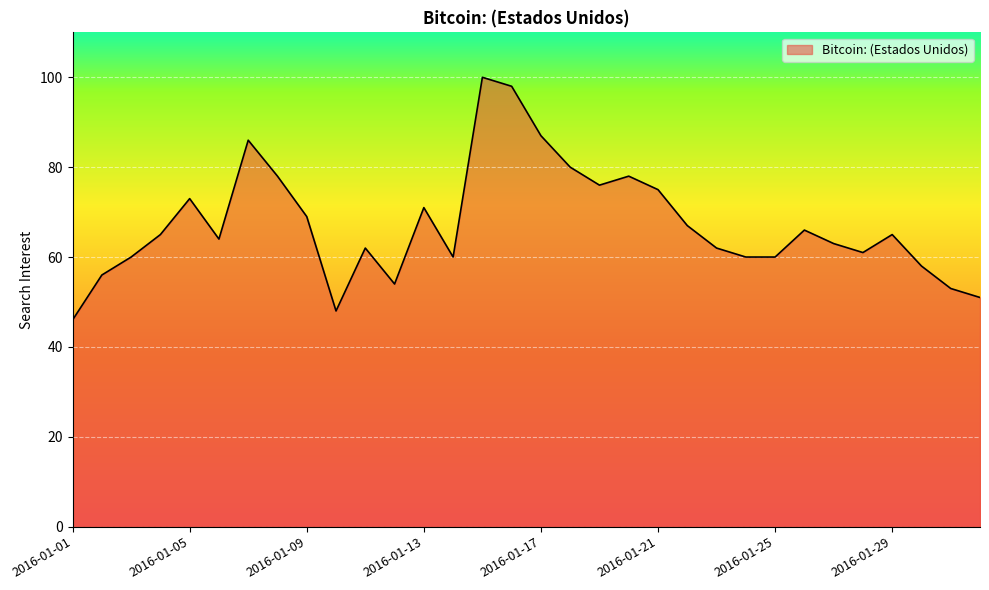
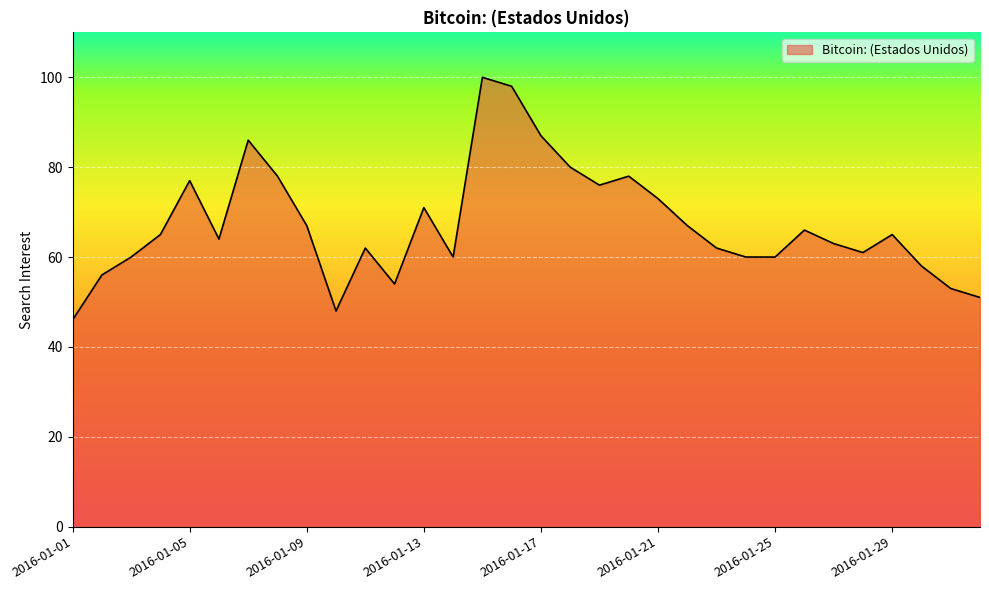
2016-01-05: 73 -> 77
2016-01-09: 69 -> 67
2016-01-21: 75 -> 73
